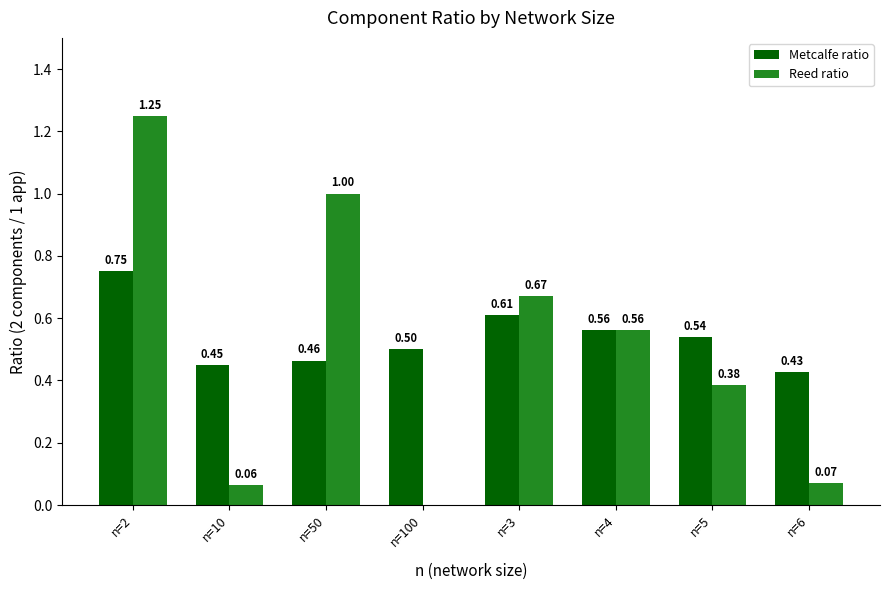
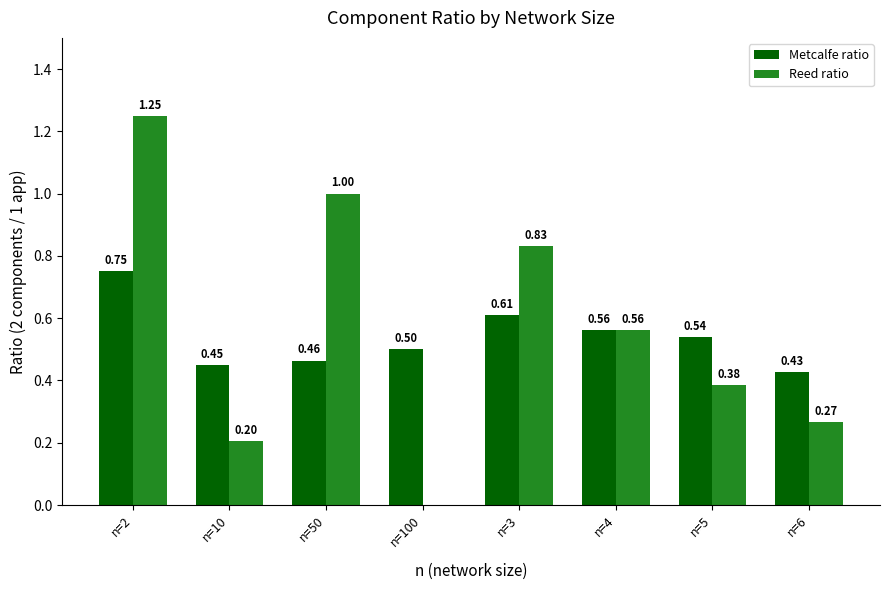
Reed ratio, n=10: 0.06 -> 0.20
Reed ratio, n=3: 0.67 -> 0.83
Reed ratio, n=6: 0.07 -> 0.27
